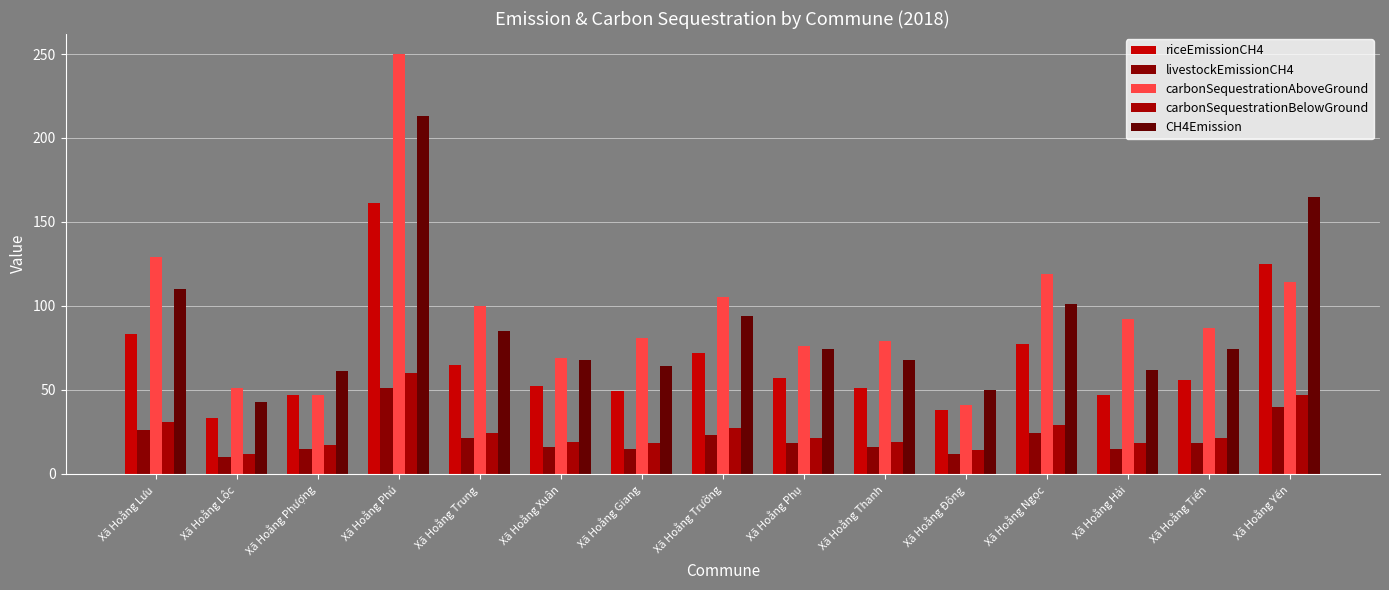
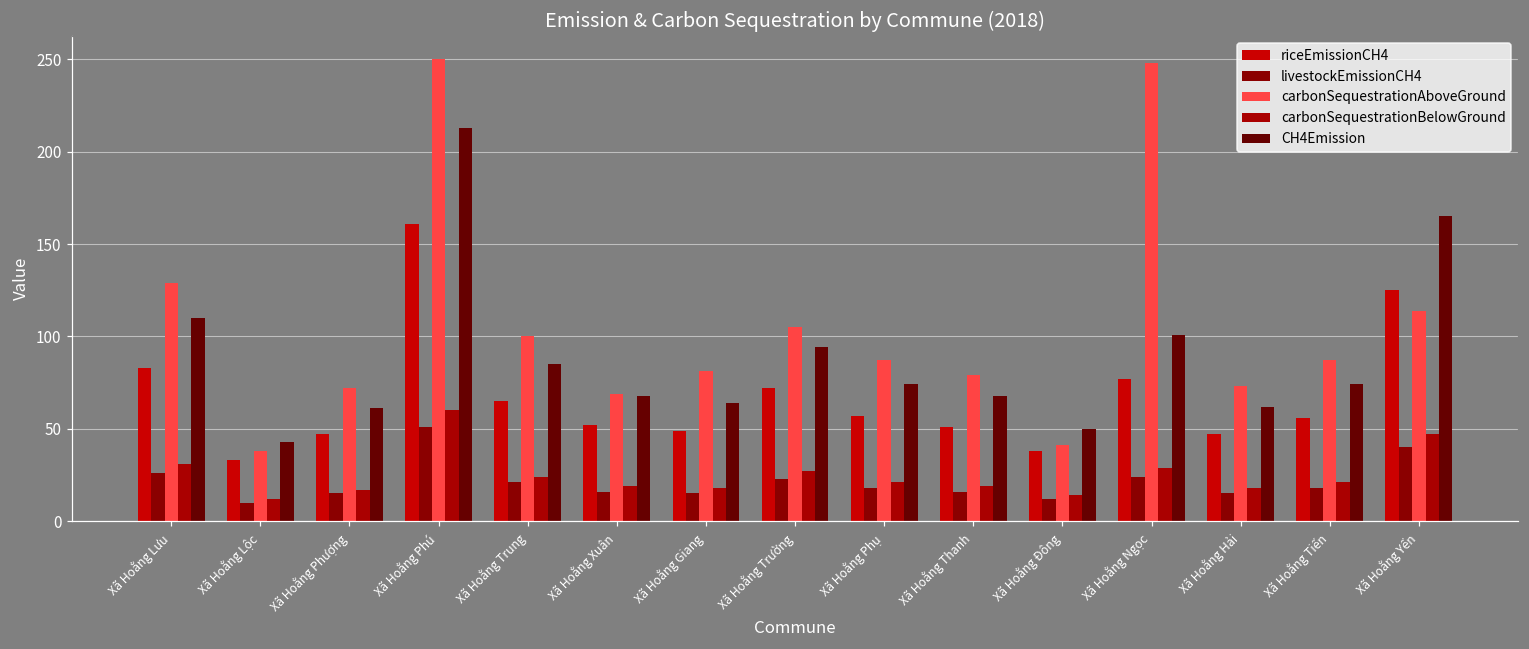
carbonSequestrationAboveGround, Xã Hoằng Lộc: 51 -> 38
carbonSequestrationAboveGround, Xã Hoằng Phượng: 47 -> 72
carbonSequestrationAboveGround, Xã Hoằng Phụ: 76 -> 87
carbonSequestrationAboveGround, Xã Hoằng Ngọc: 119 -> 248
carbonSequestrationAboveGround, Xã Hoằng Hải: 92 -> 73
